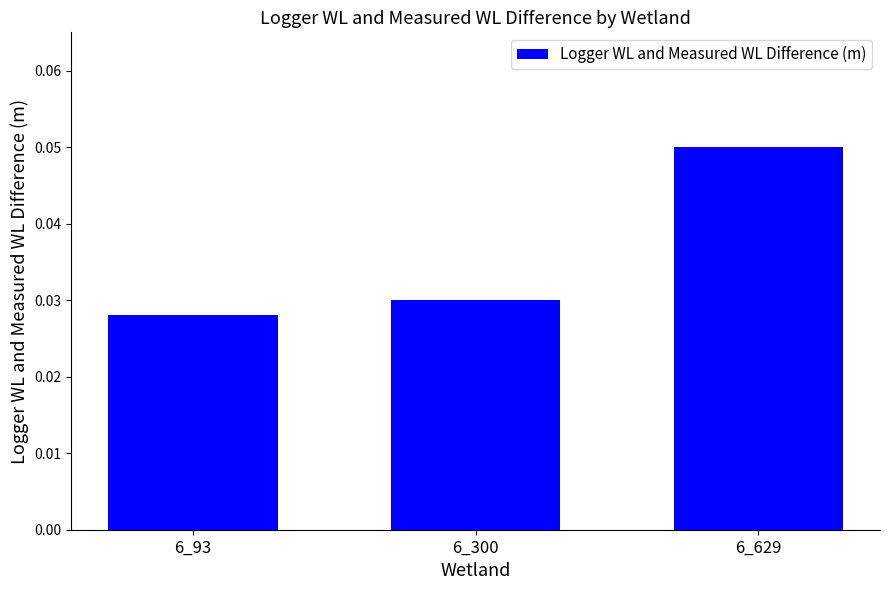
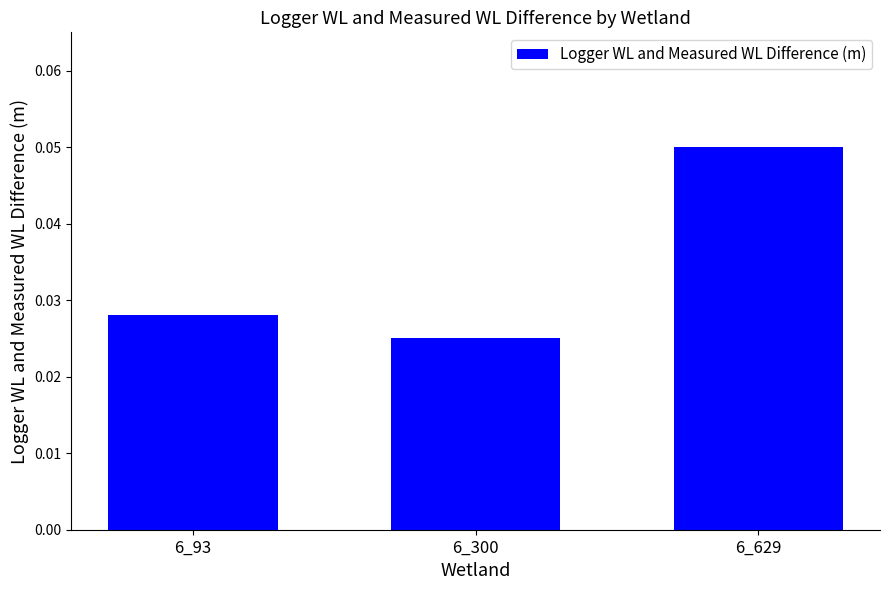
6_300: 0.030 -> 0.025
